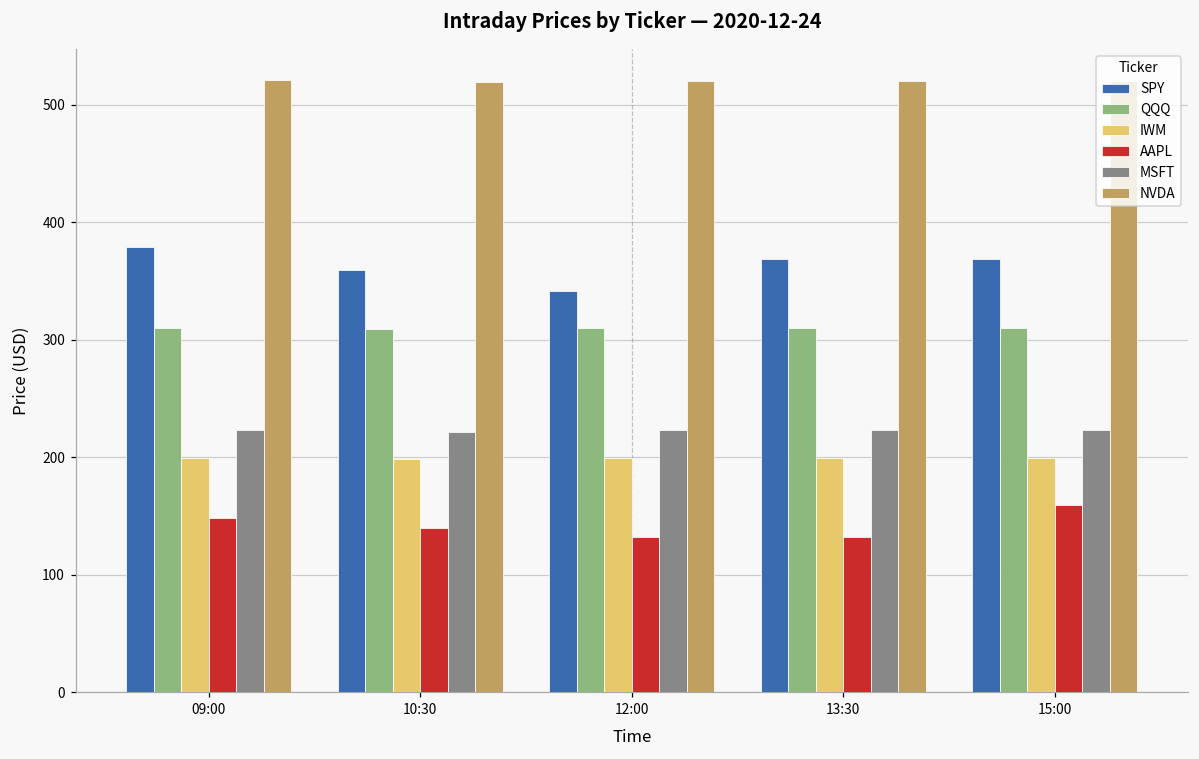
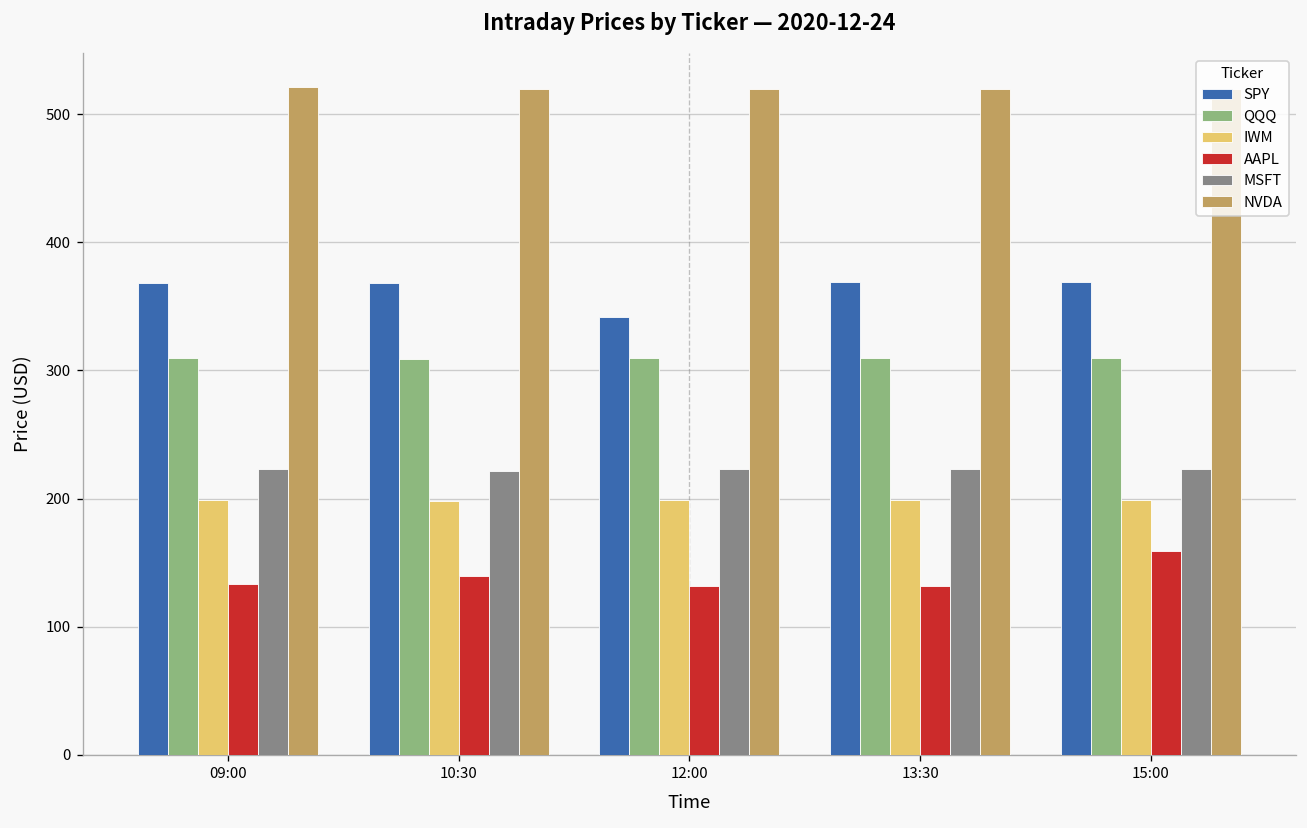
SPY, 09:00: 379 -> 369
AAPL, 09:00: 148 -> 133
SPY, 10:30: 359 -> 368
